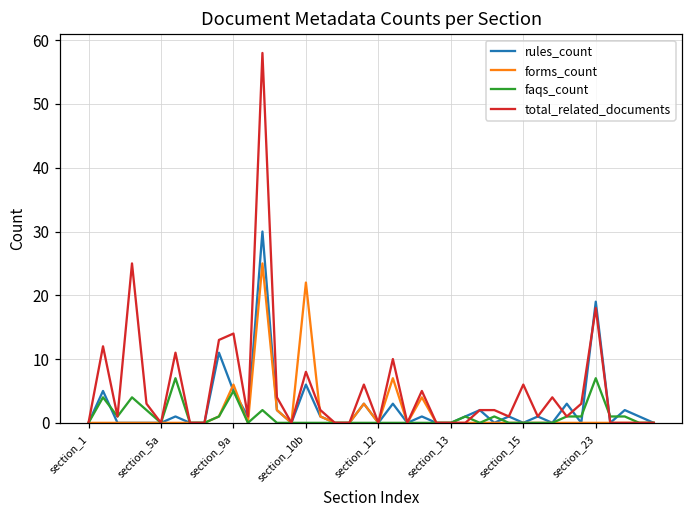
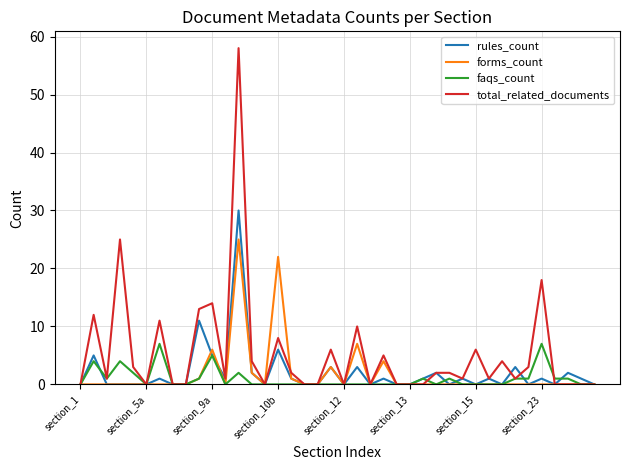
rules_count, section_23: 19 -> 1
